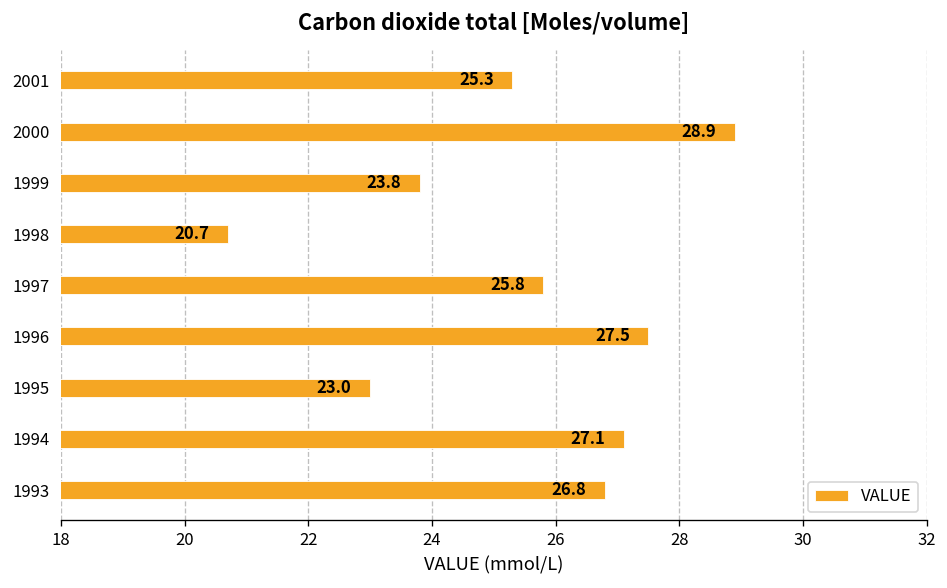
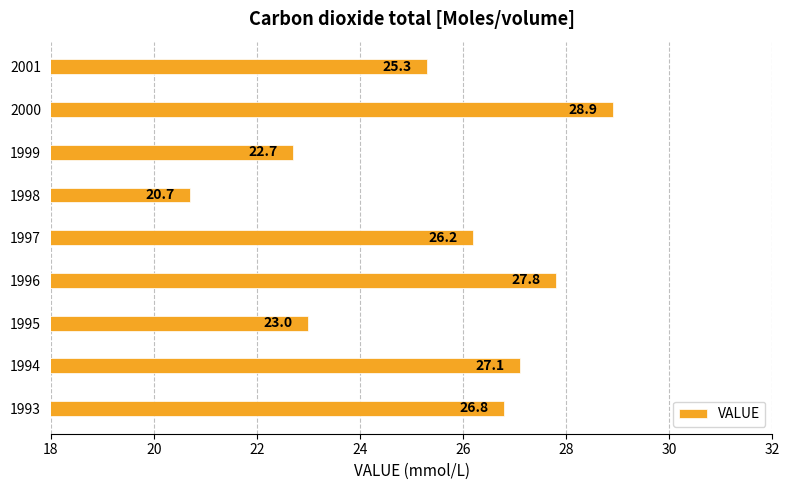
1999: 23.8 -> 22.7
1997: 25.8 -> 26.2
1996: 27.5 -> 27.8
